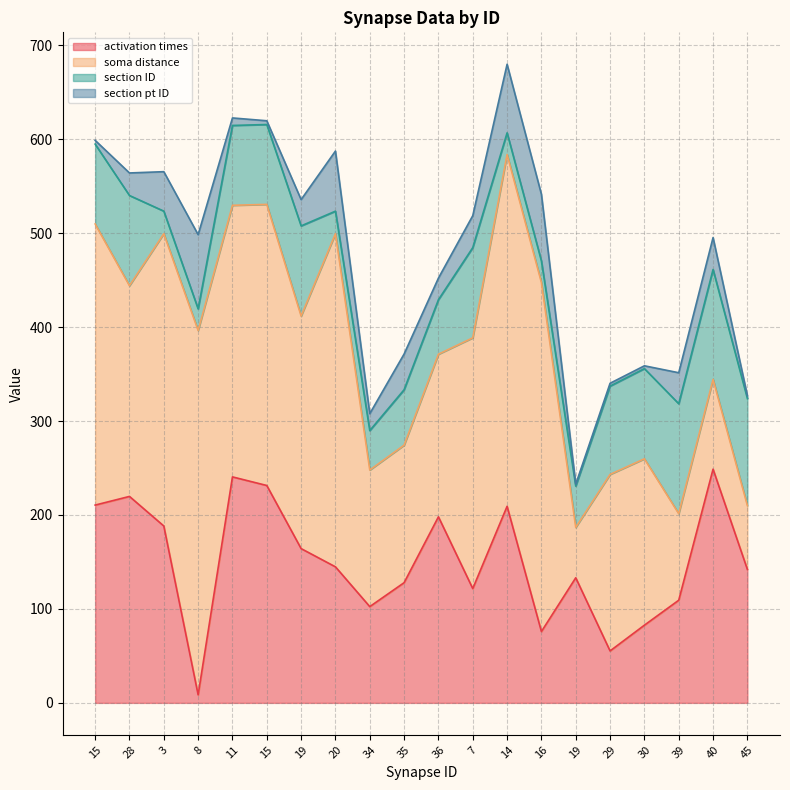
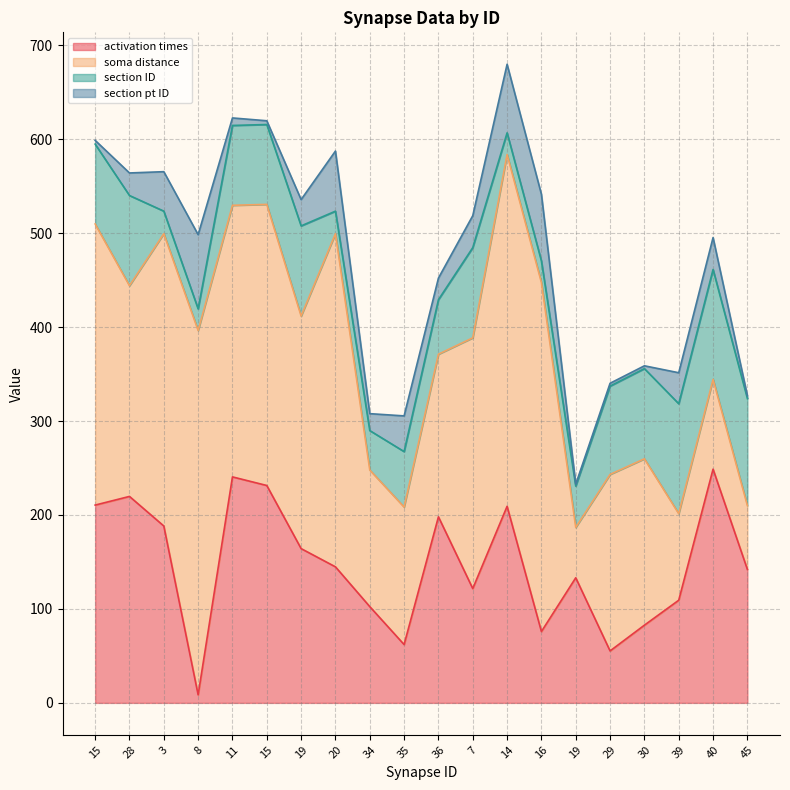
activation times, 35: 130 -> 60
